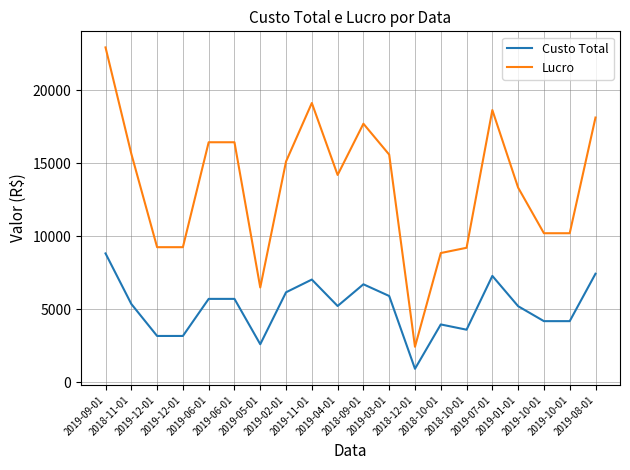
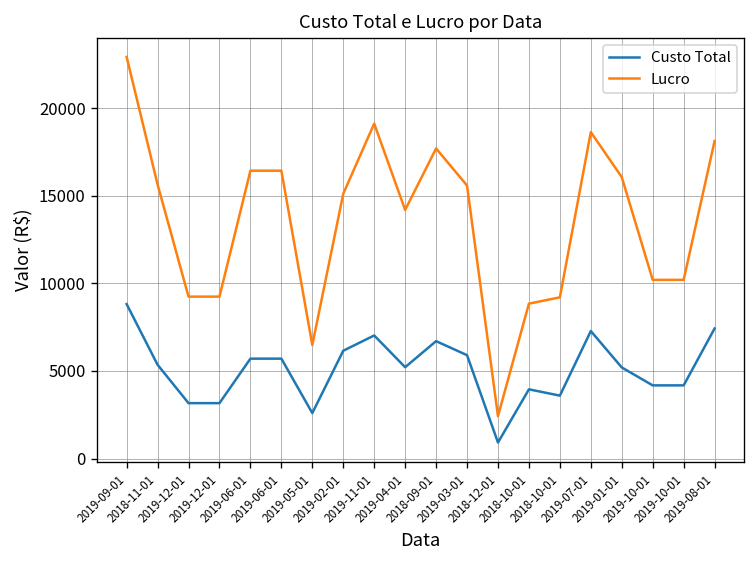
Lucro, 2019-01-01: 13300 -> 16100
